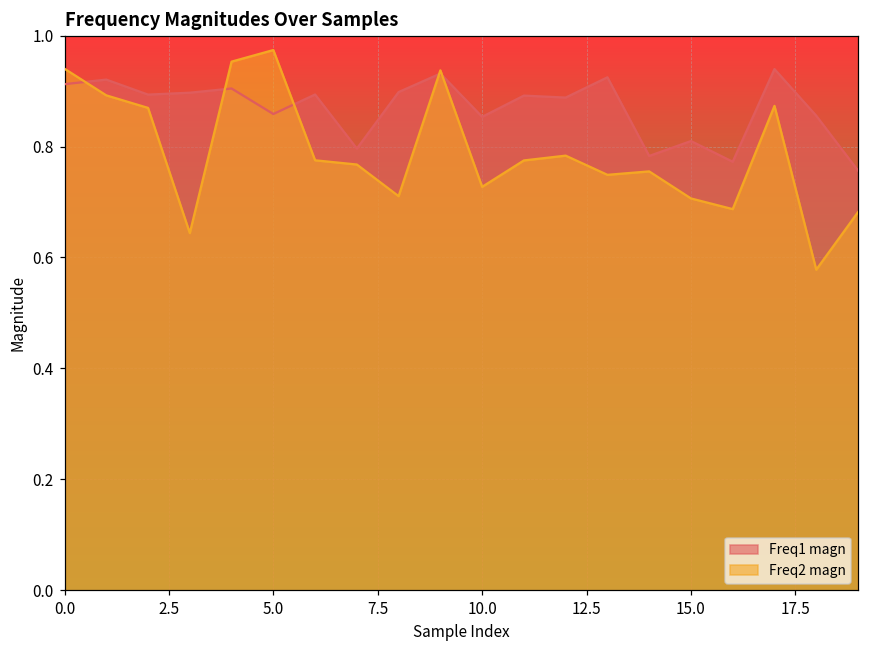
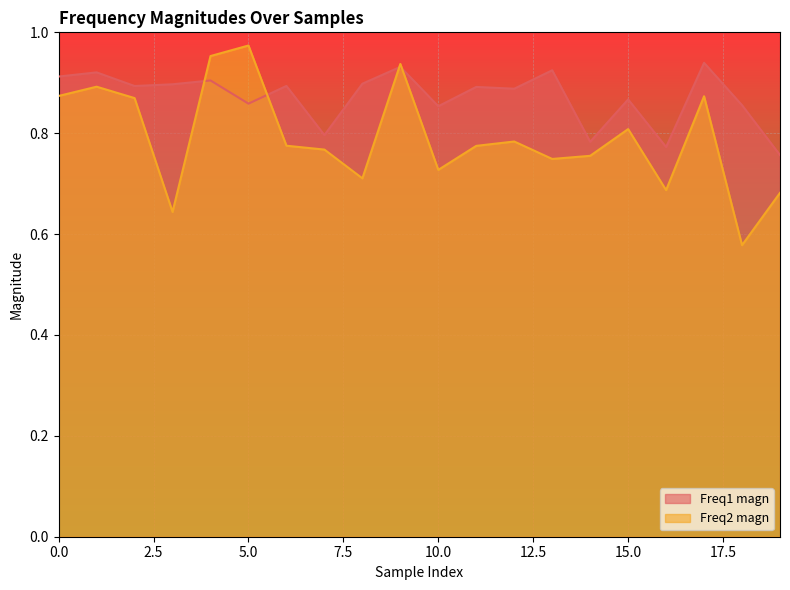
Freq2 magn, 0.0: 0.94 -> 0.87
Freq1 magn, 15.0: 0.81 -> 0.87
Freq2 magn, 15.0: 0.71 -> 0.81
